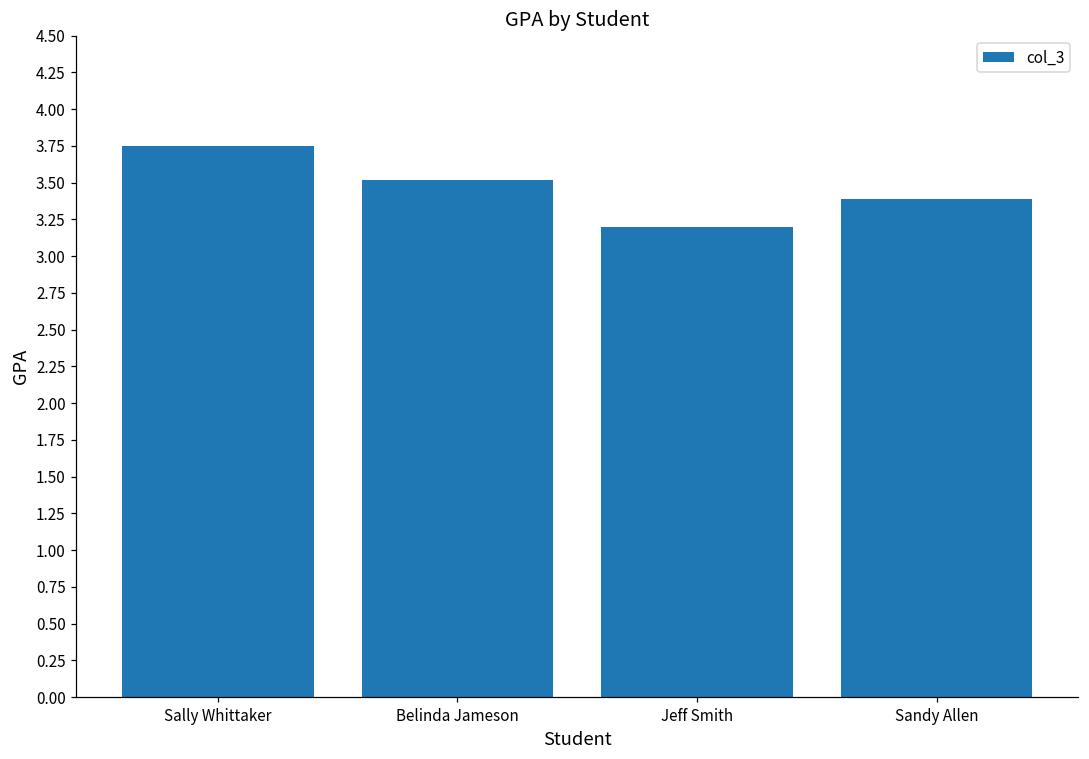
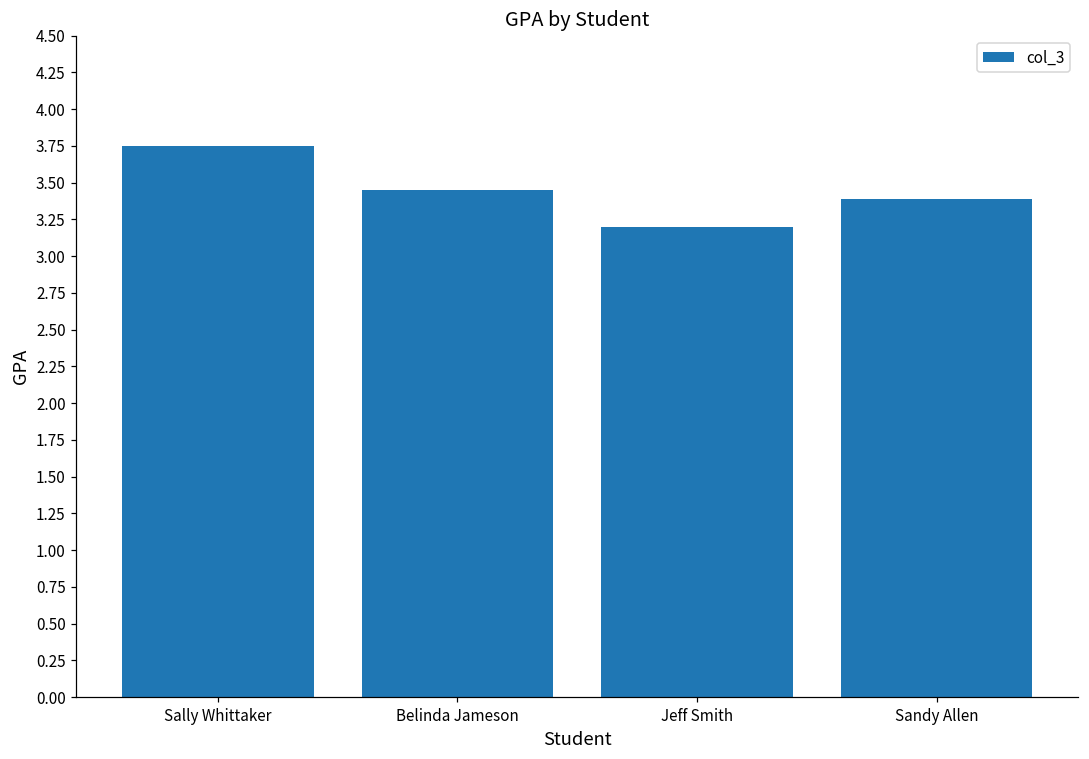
Belinda Jameson: 3.52 -> 3.45
